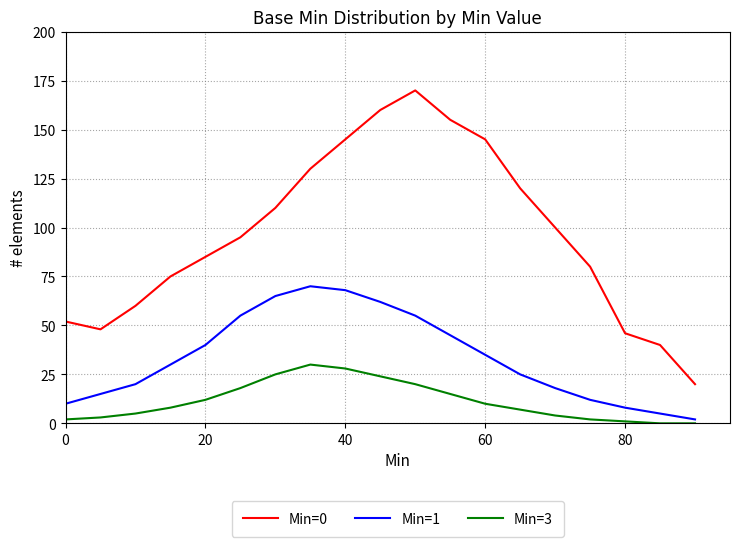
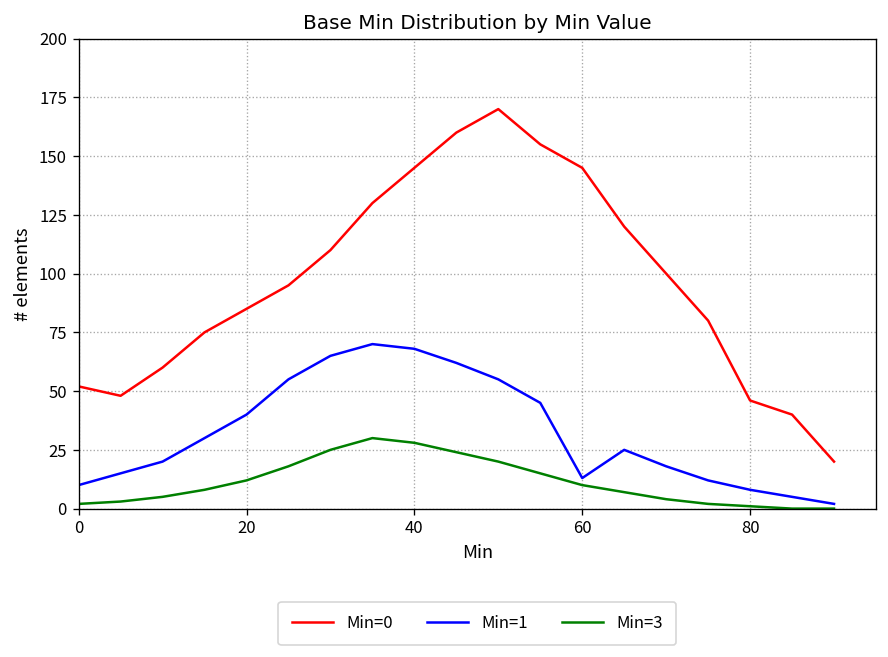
Min=1, 60: 35 -> 13
